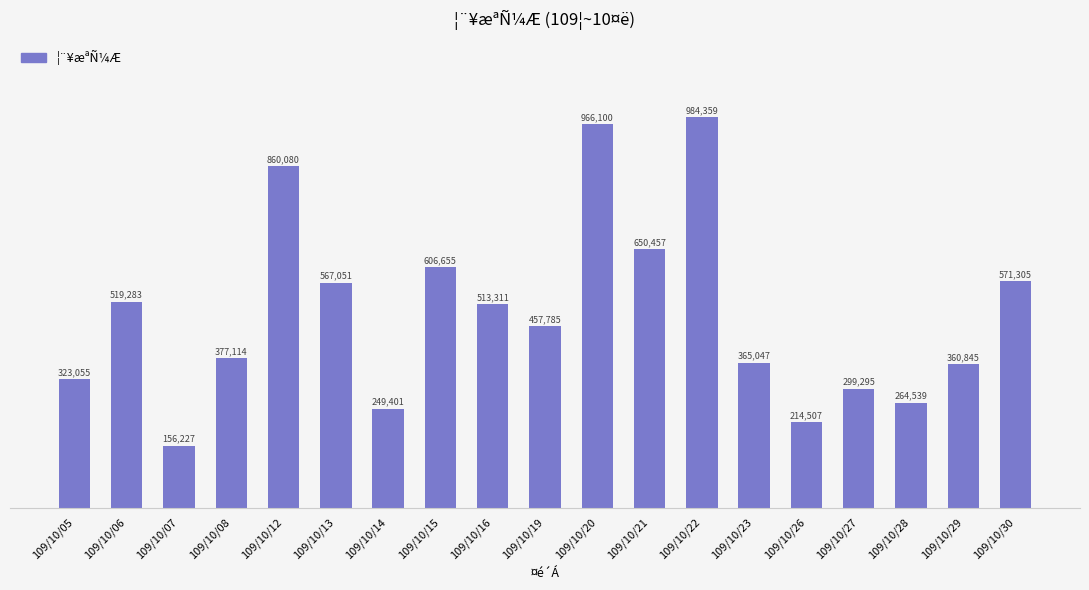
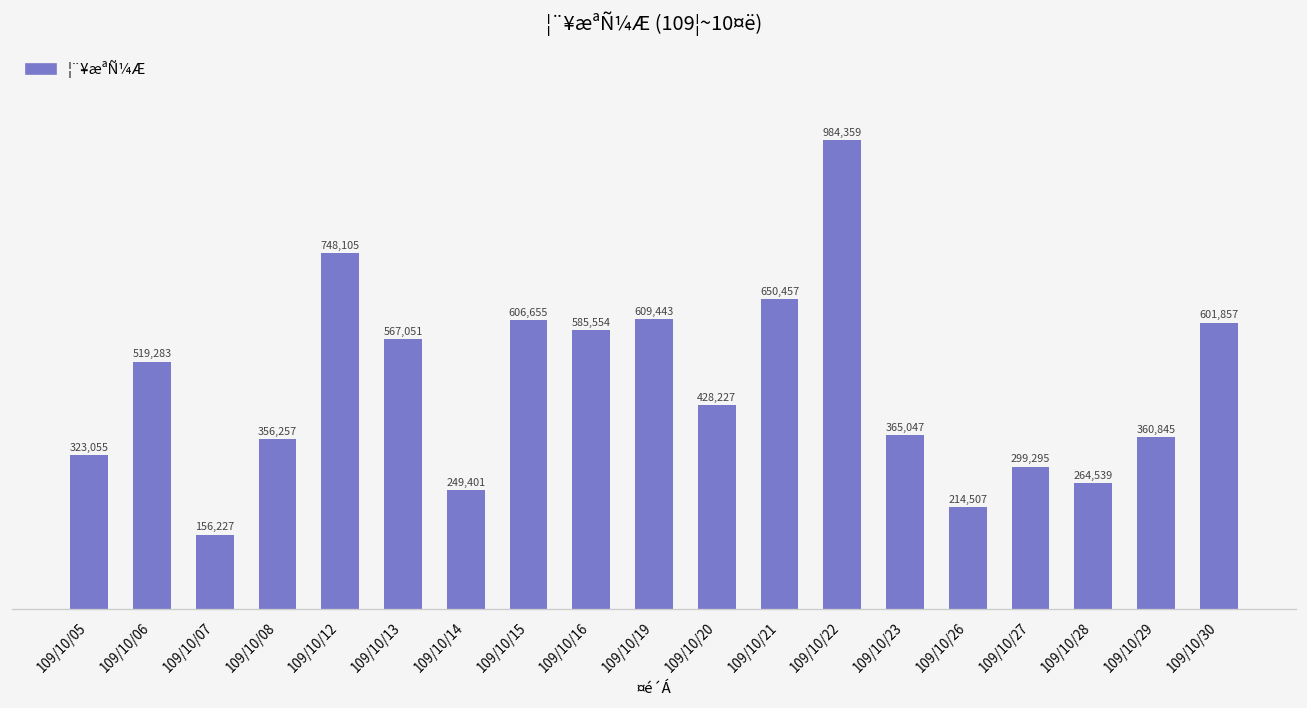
109/10/08: 377,114 -> 356,257
109/10/12: 860,080 -> 748,105
109/10/16: 513,311 -> 585,554
109/10/19: 457,785 -> 609,443
109/10/20: 966,100 -> 428,227
109/10/30: 571,305 -> 601,857
